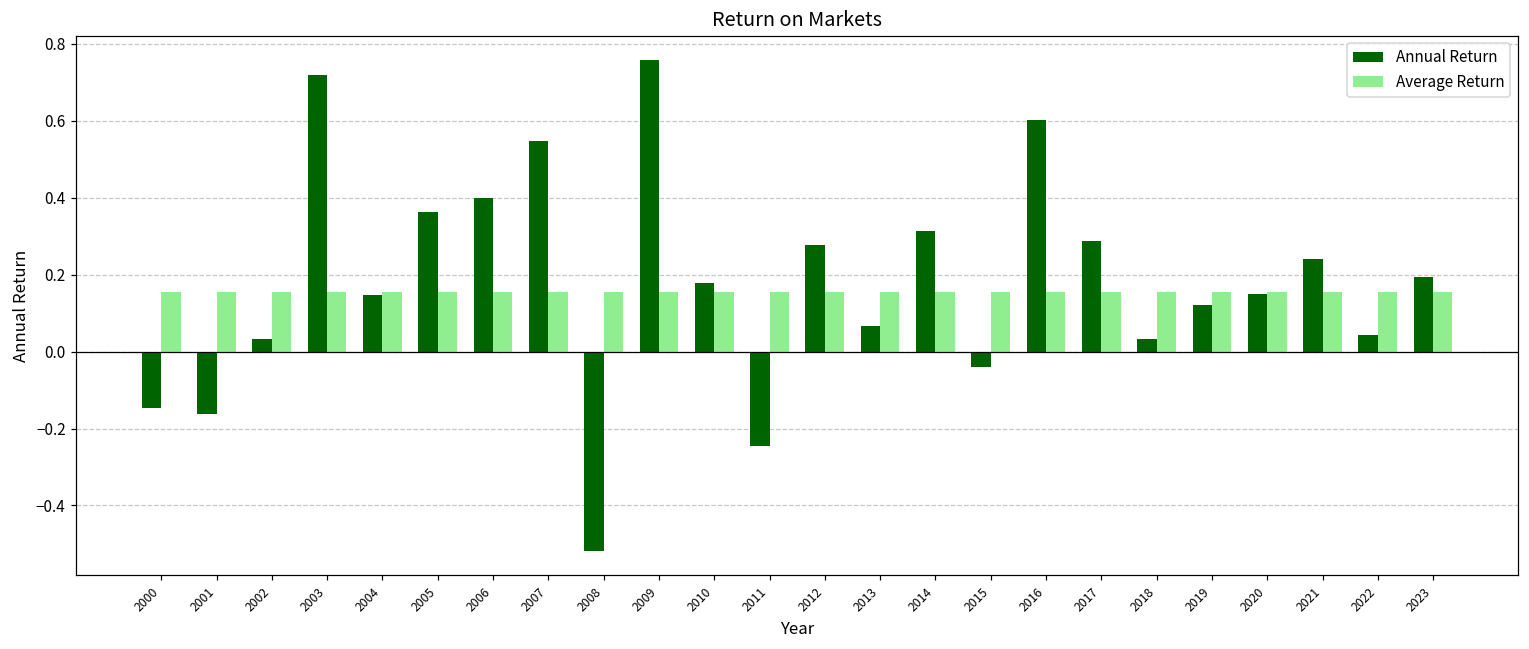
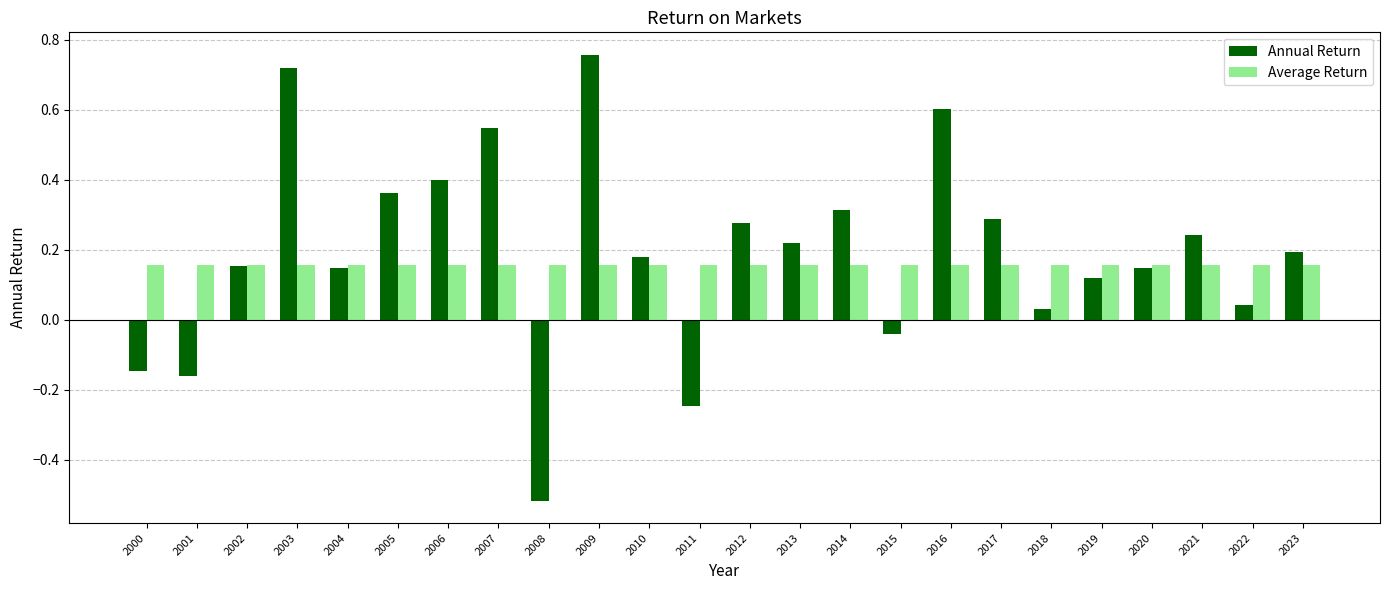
Annual Return, 2002: 0.03 -> 0.15
Annual Return, 2013: 0.07 -> 0.22
